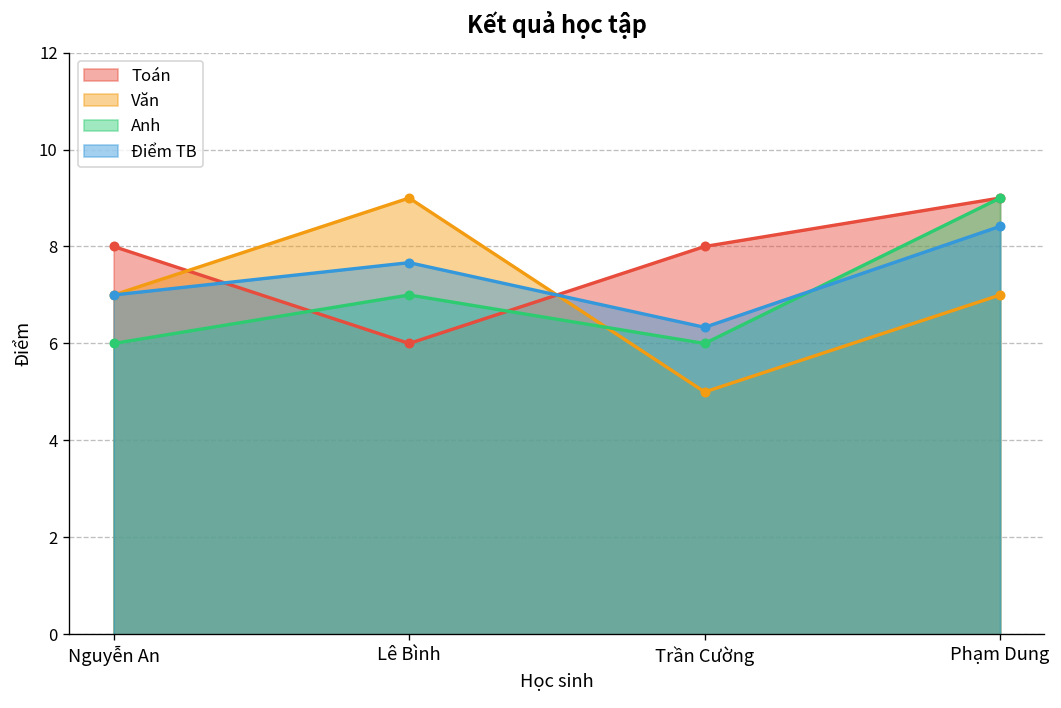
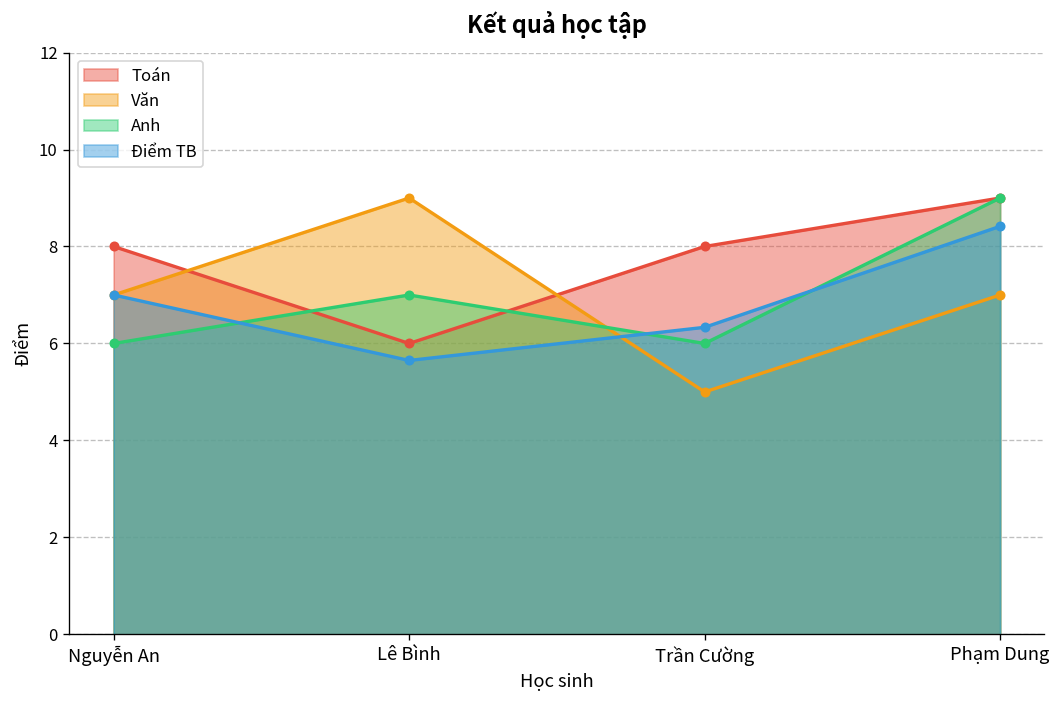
Điểm TB, Lê Bình: 7.7 -> 5.6
